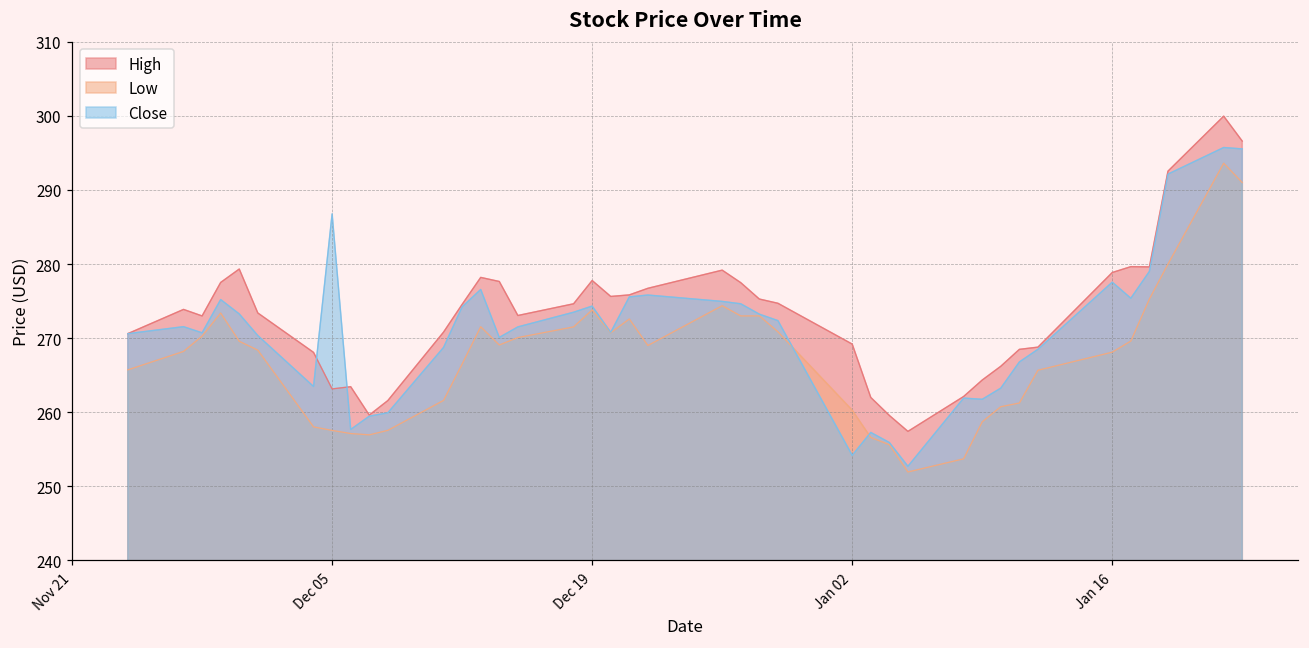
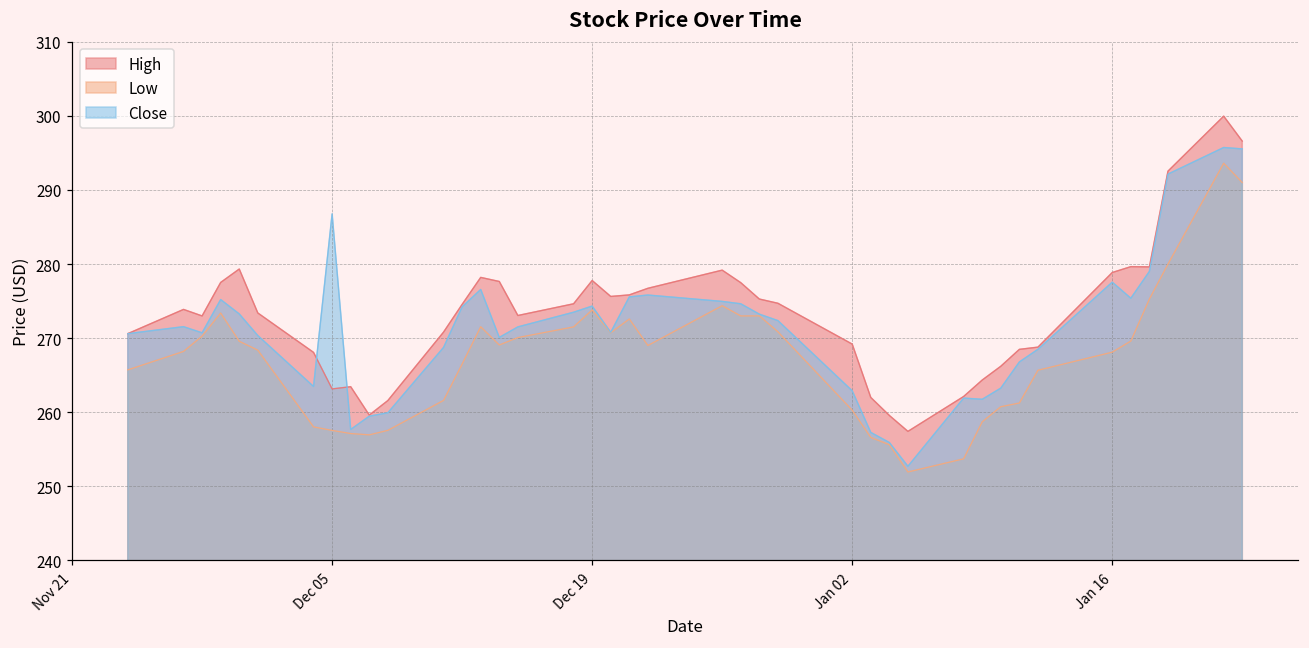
Close, Jan 02: 254 -> 263
